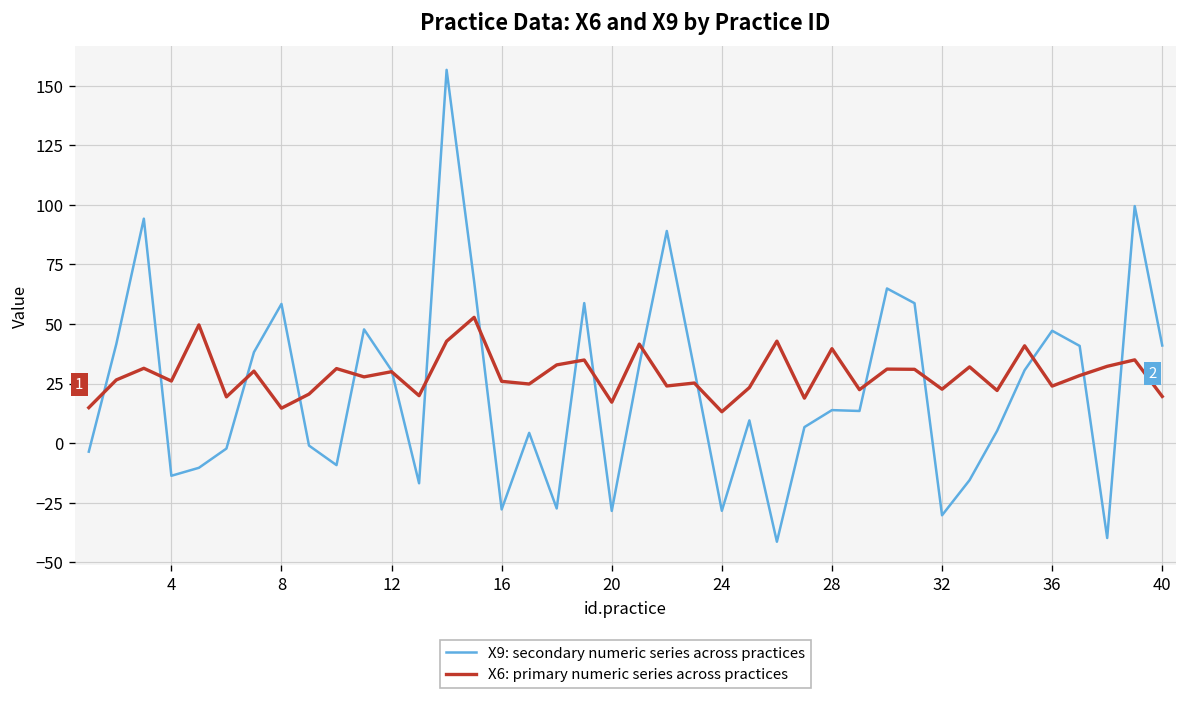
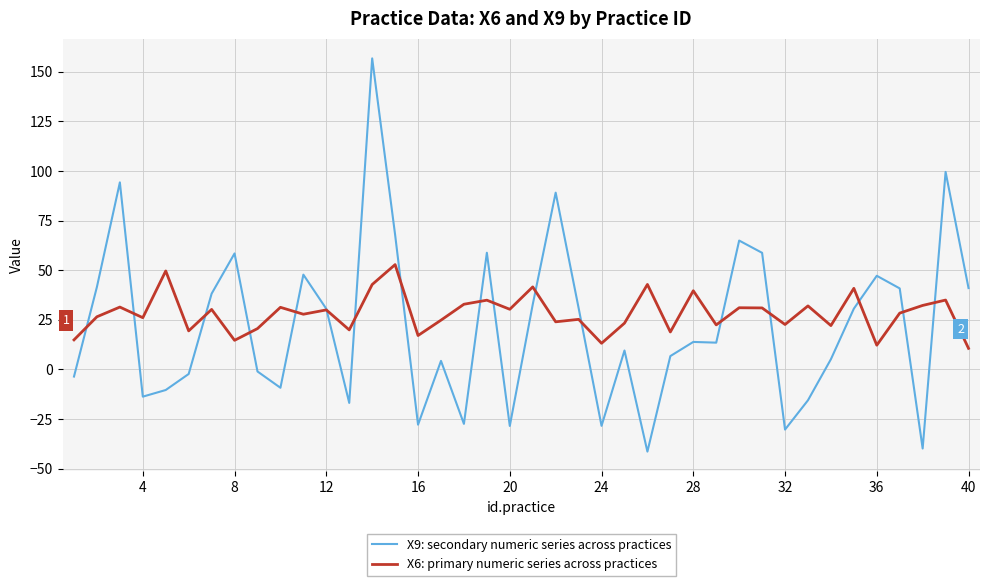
X6: primary numeric series across practices, 16: 26 -> 17
X6: primary numeric series across practices, 20: 17 -> 30
X6: primary numeric series across practices, 36: 24 -> 12
X6: primary numeric series across practices, 40: 20 -> 11
